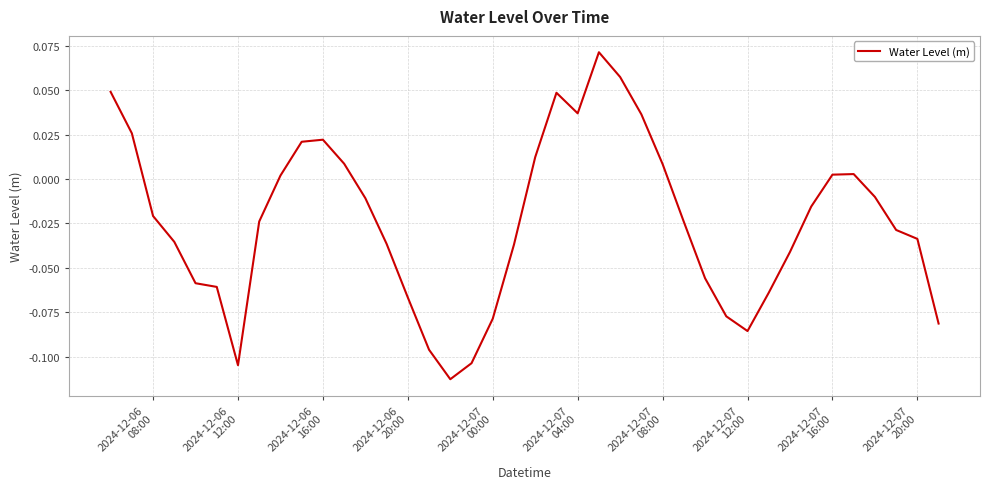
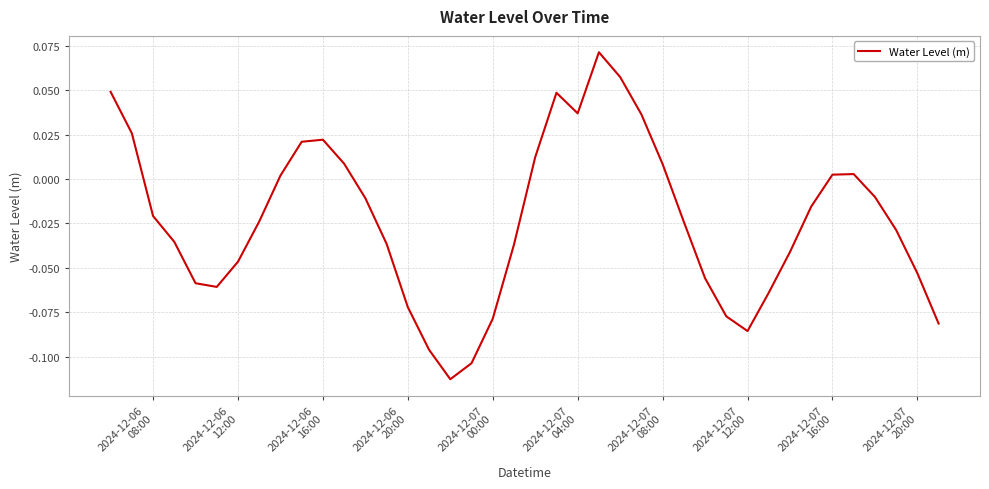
2024-12-06 12:00: -0.105 -> -0.046
2024-12-06 20:00: -0.067 -> -0.072
2024-12-07 20:00: -0.034 -> -0.053
